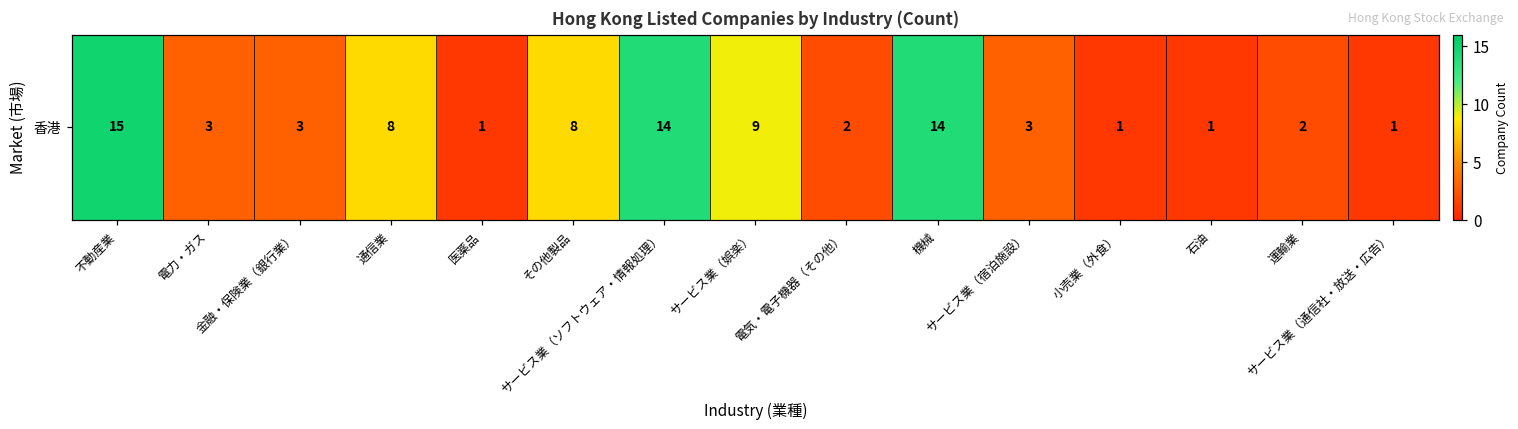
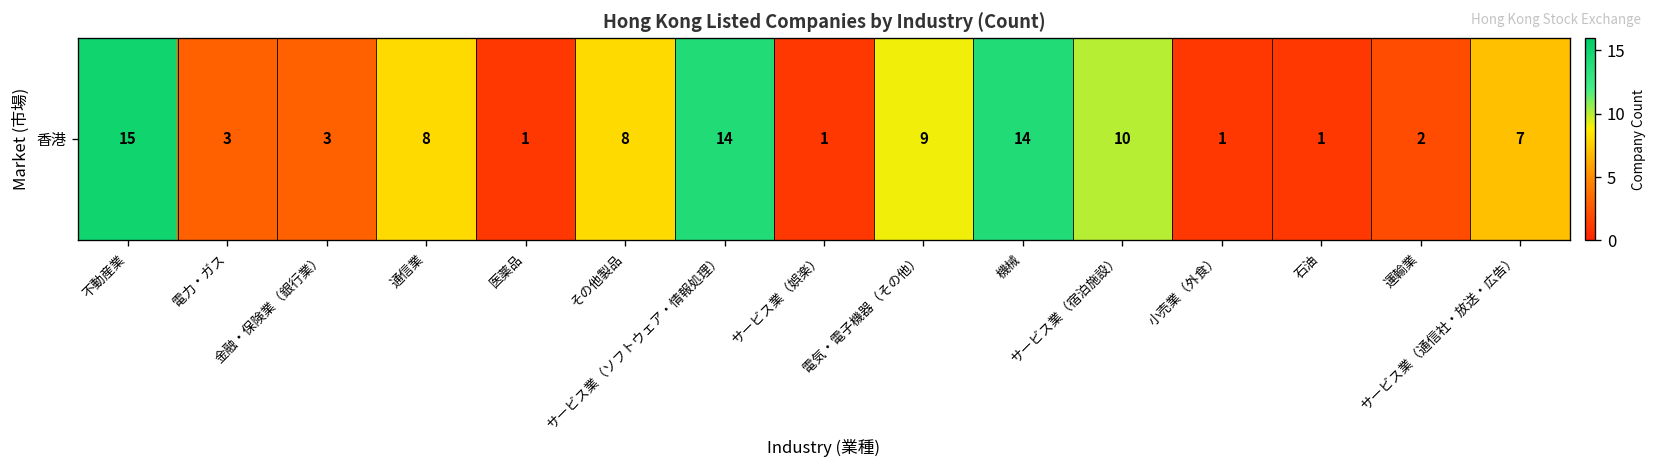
香港, サービス業（娯楽）: 9 -> 1
香港, 電気・電子機器（その他）: 2 -> 9
香港, サービス業（宿泊施設）: 3 -> 10
香港, サービス業（通信社・放送・広告）: 1 -> 7
